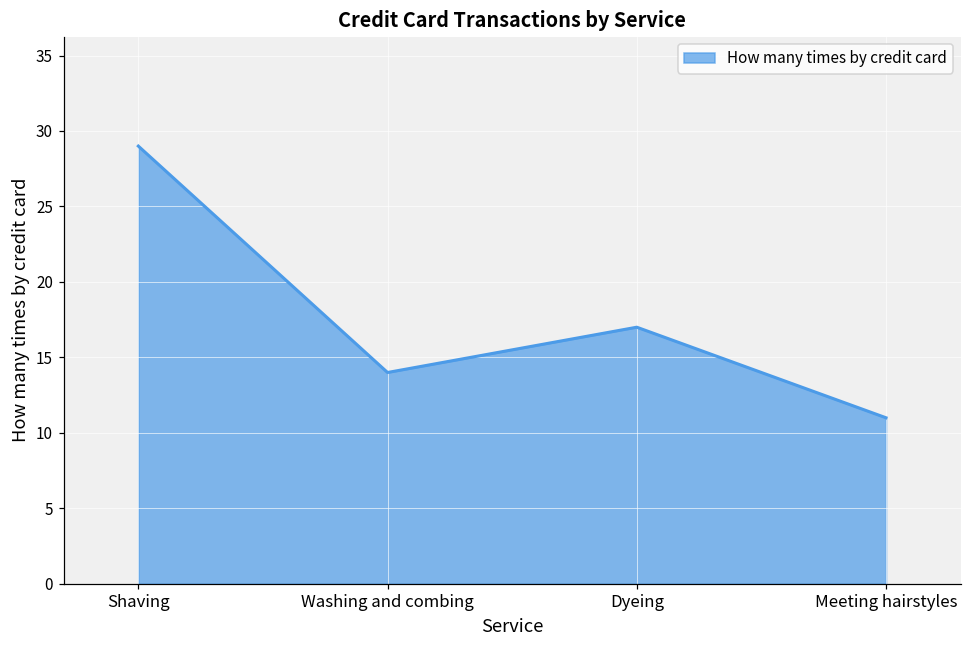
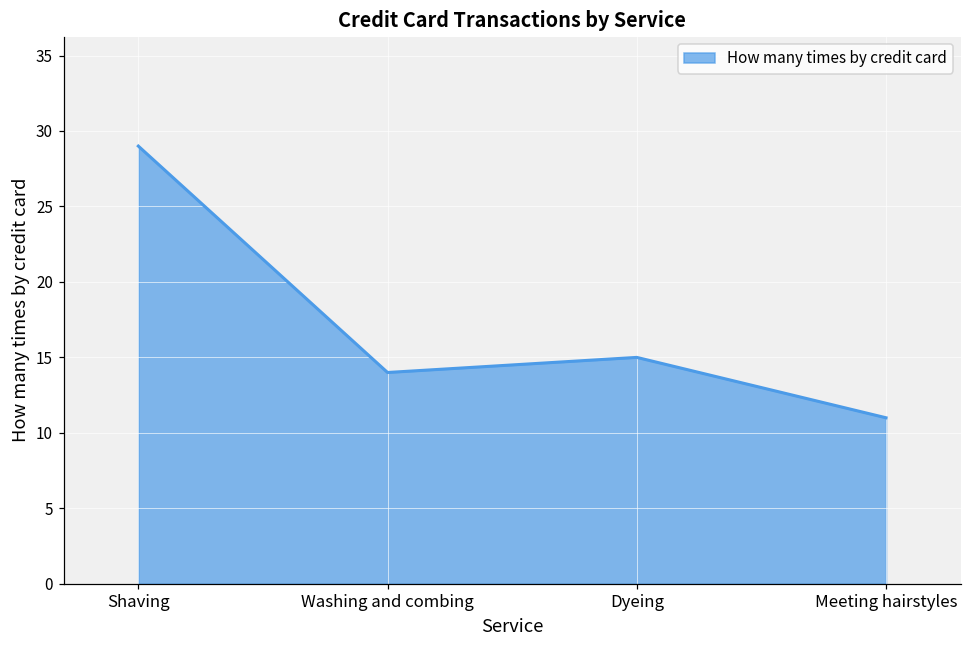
Dyeing: 17 -> 15
